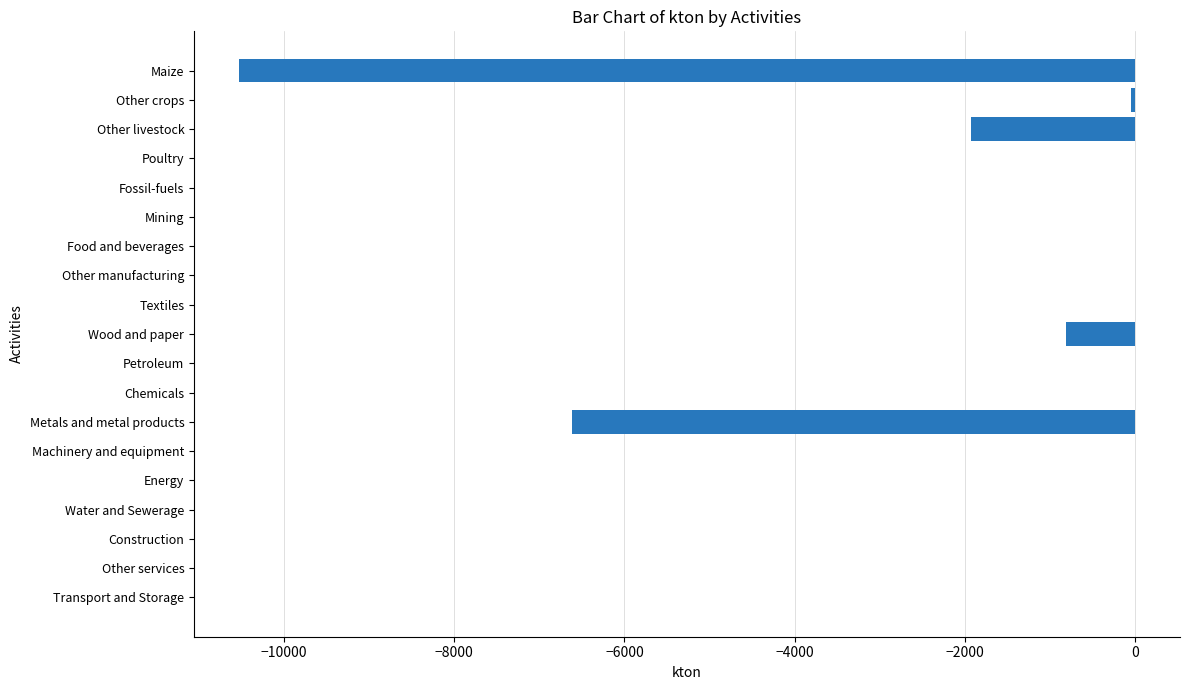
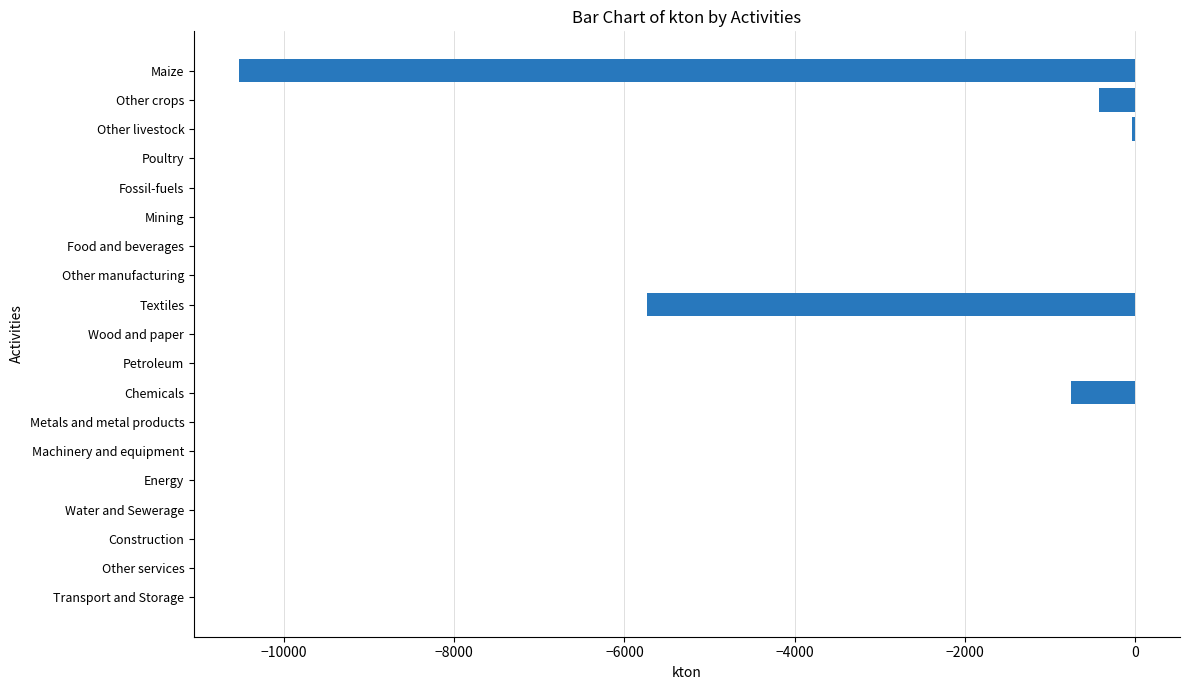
Other crops: 0 -> -400
Other livestock: -1900 -> 0
Textiles: 0 -> -5700
Wood and paper: -800 -> 0
Chemicals: 0 -> -800
Metals and metal products: -6600 -> 0
